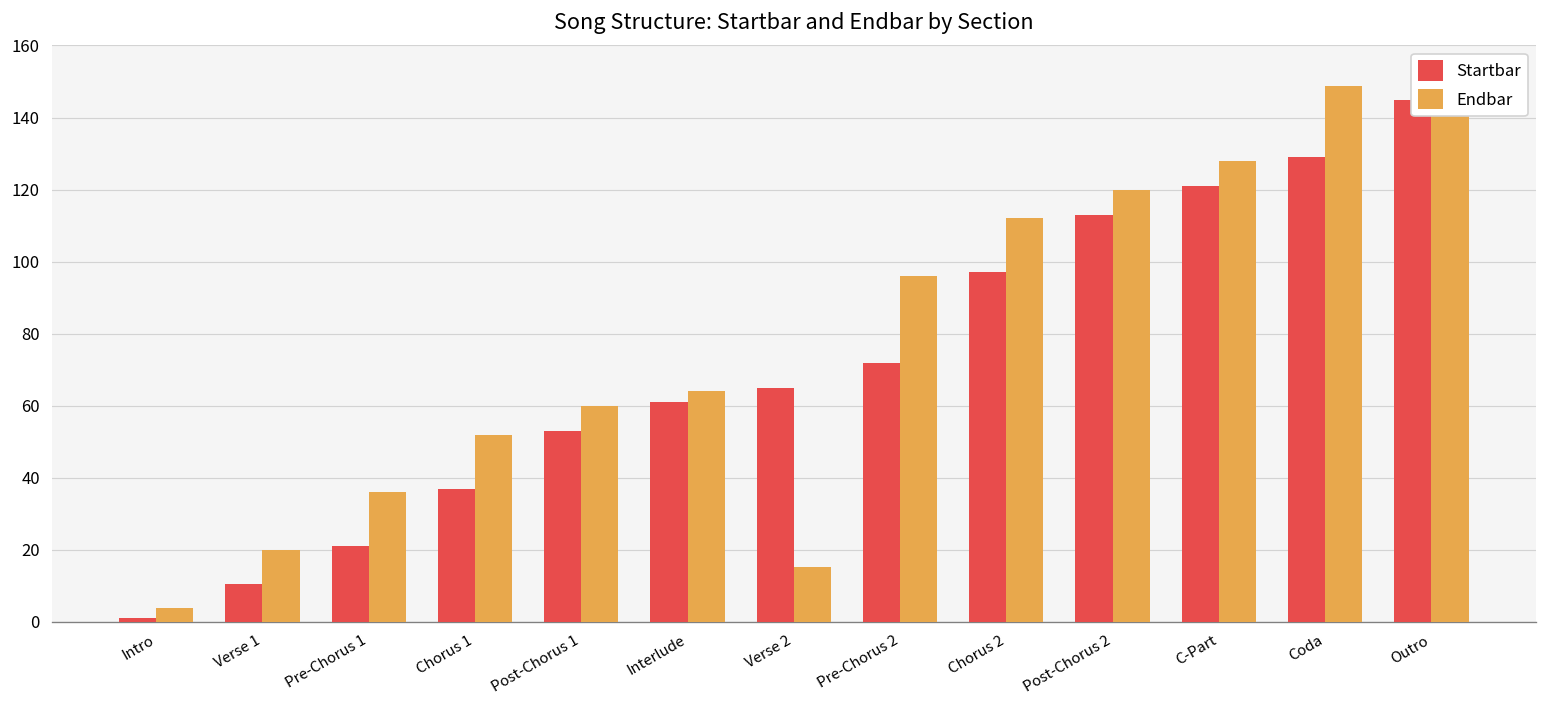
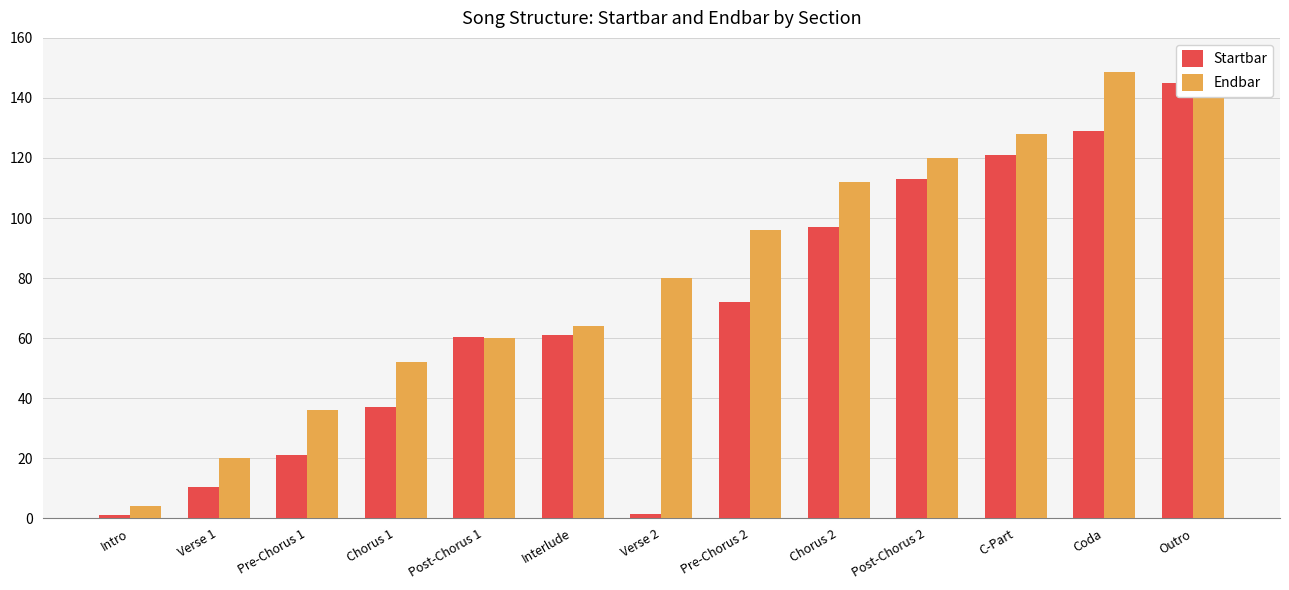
Startbar, Post-Chorus 1: 53 -> 60
Startbar, Verse 2: 65 -> 1
Endbar, Verse 2: 15 -> 80
